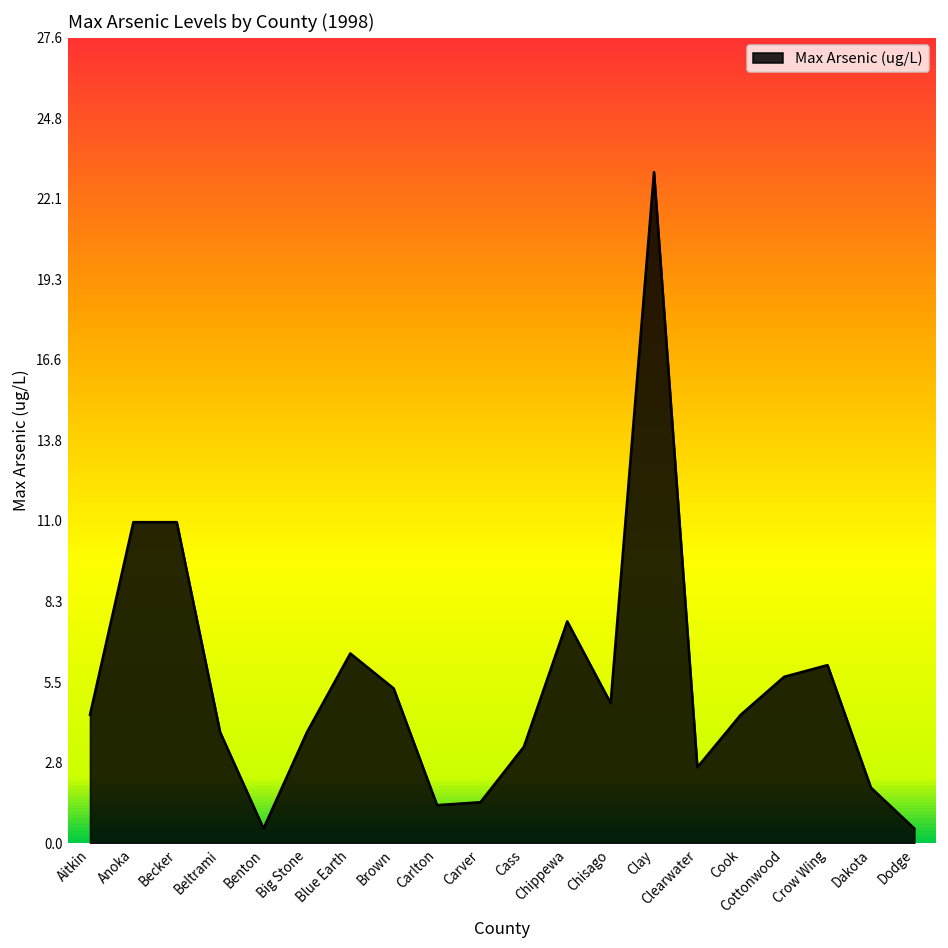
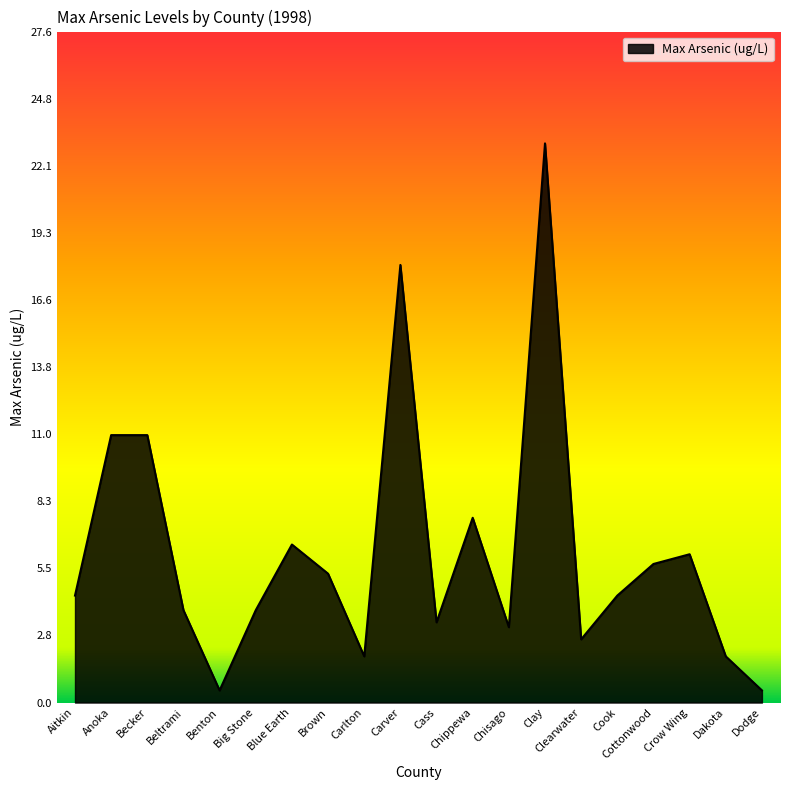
Carlton: 1.3 -> 1.9
Carver: 1.4 -> 18.0
Chisago: 4.8 -> 3.1
